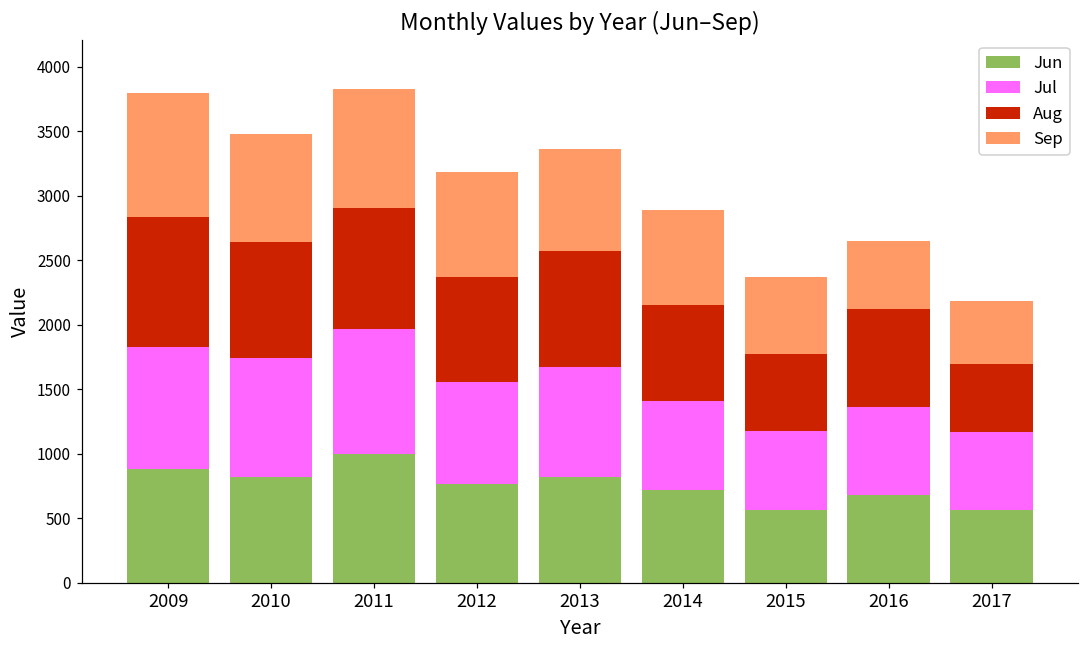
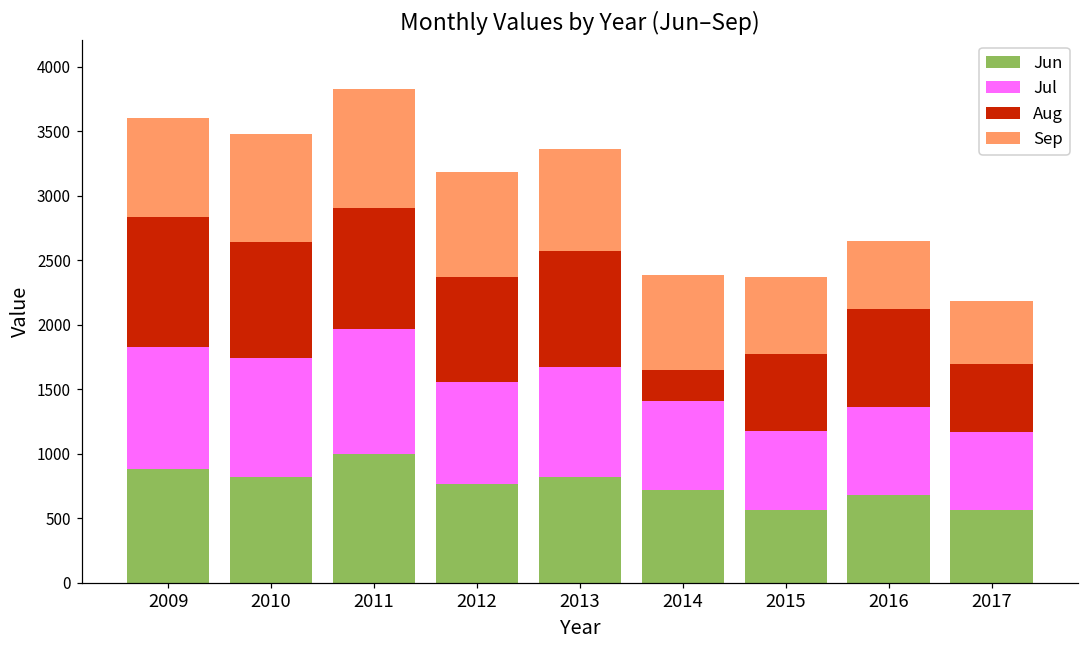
Sep, 2009: 960 -> 770
Aug, 2014: 740 -> 250
